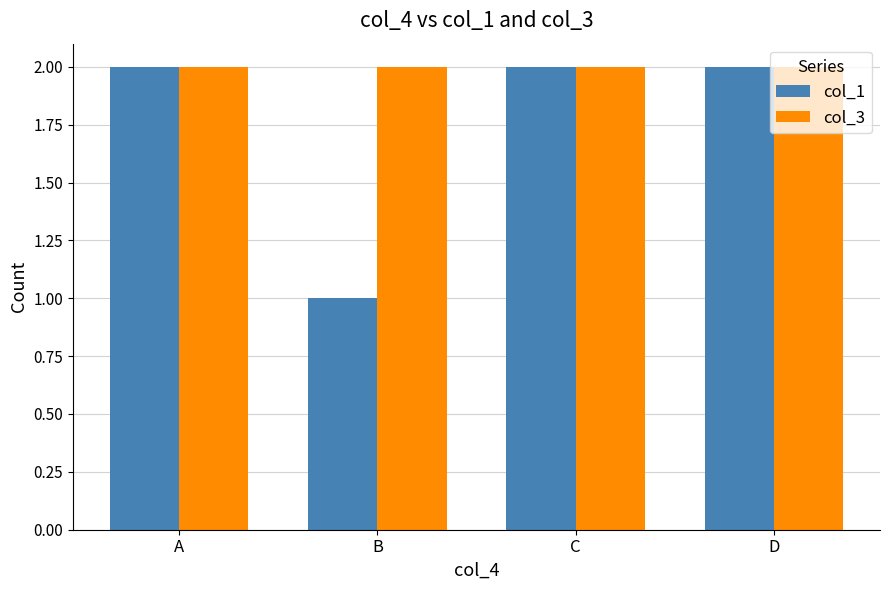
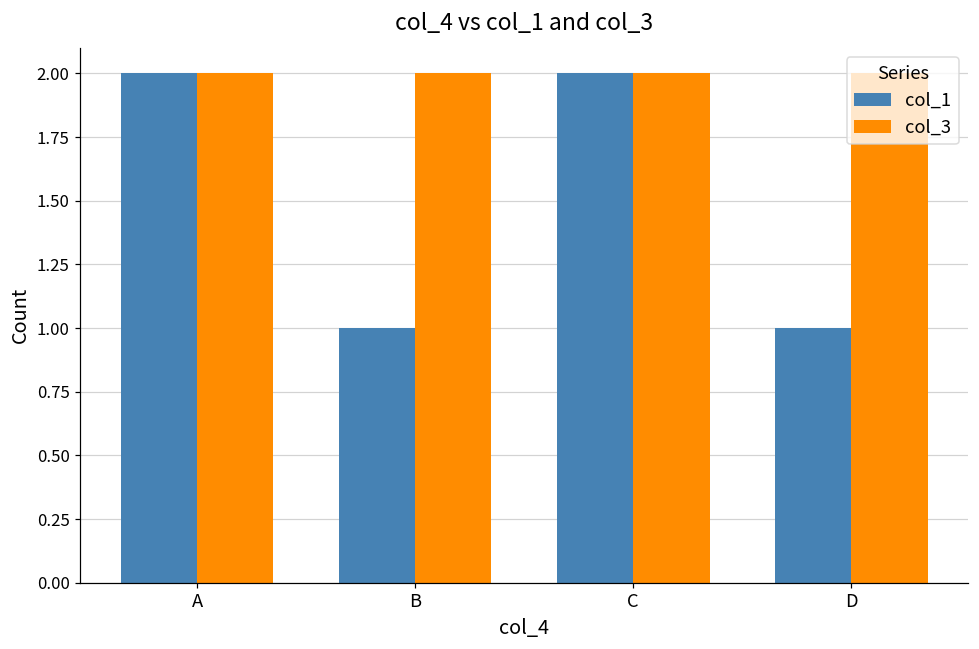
col_1, D: 2 -> 1
